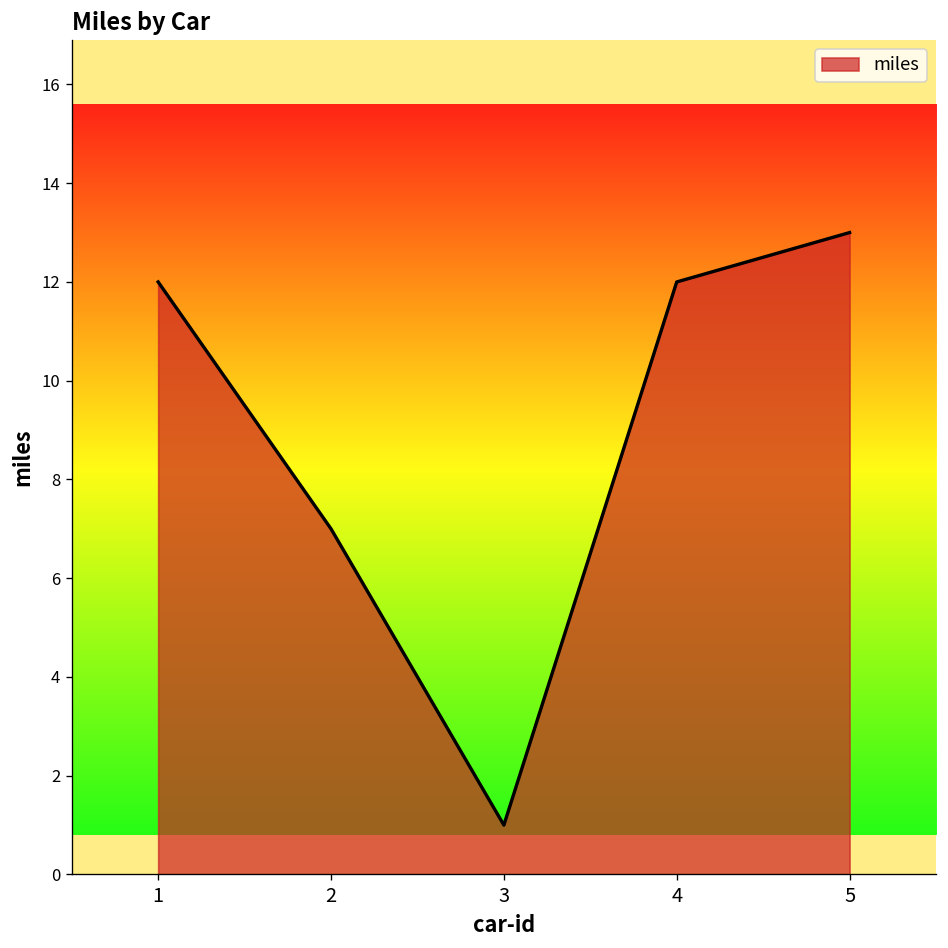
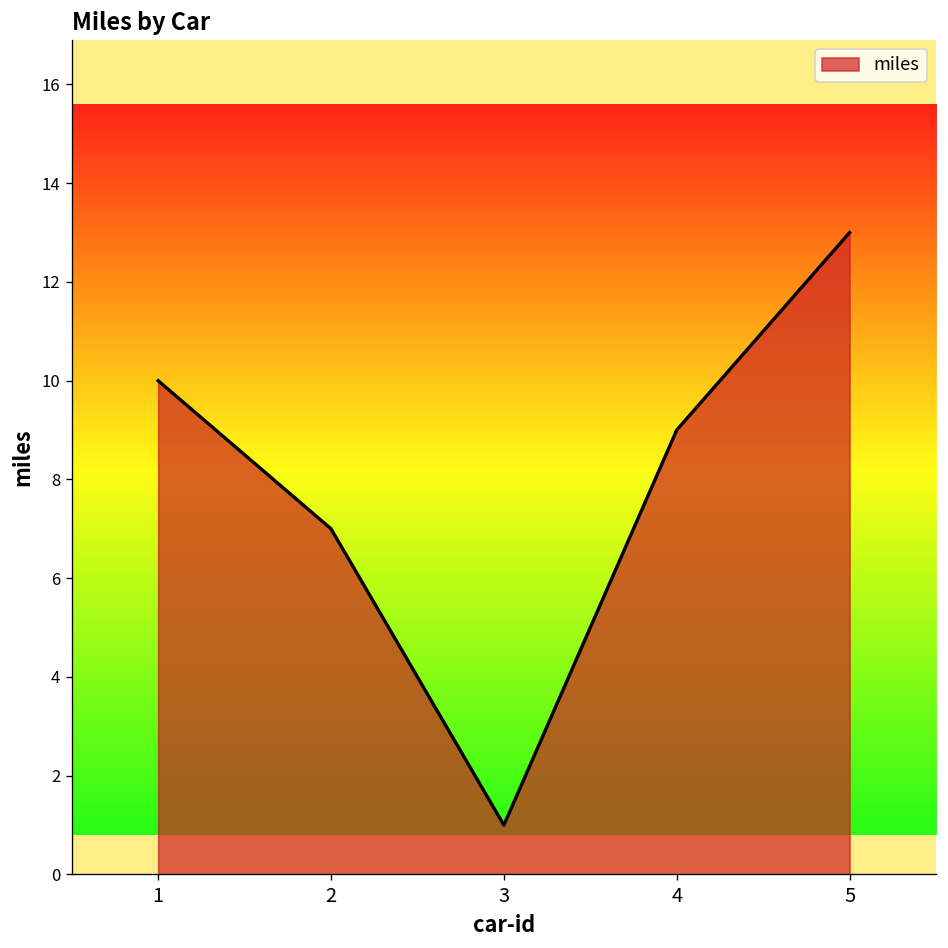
1: 12 -> 10
4: 12 -> 9
